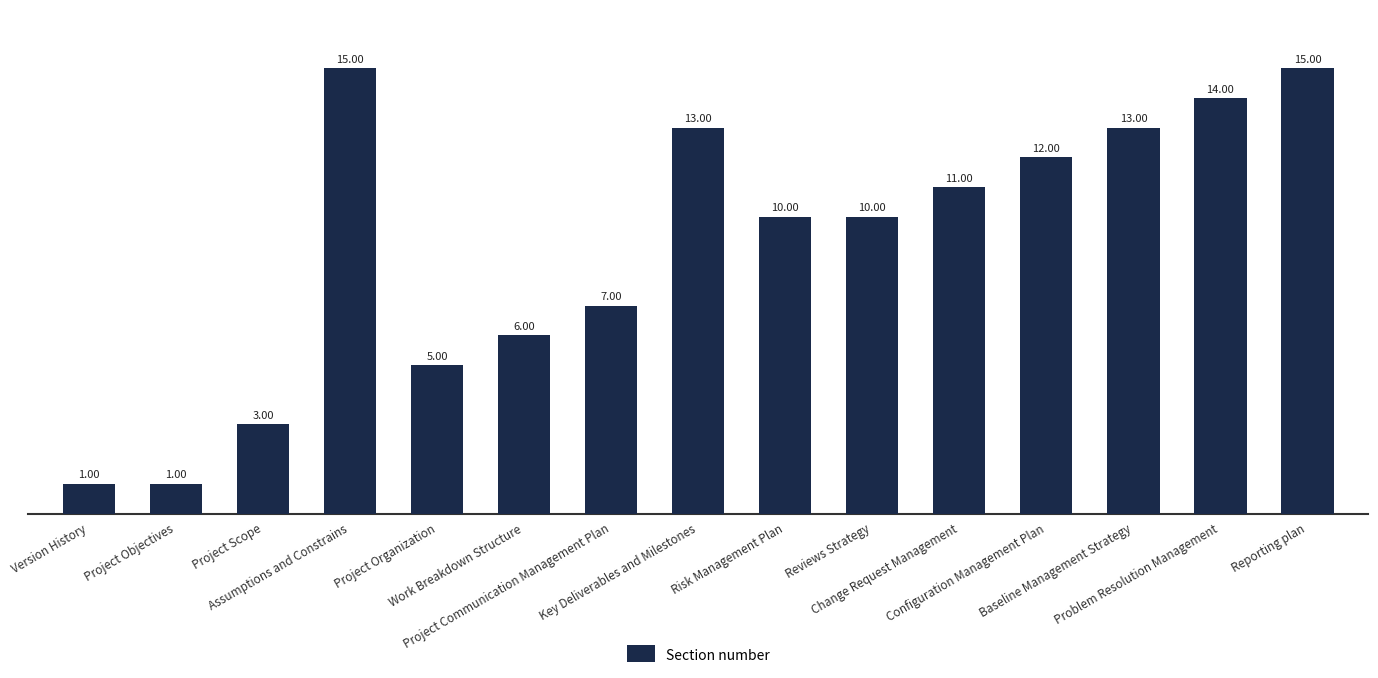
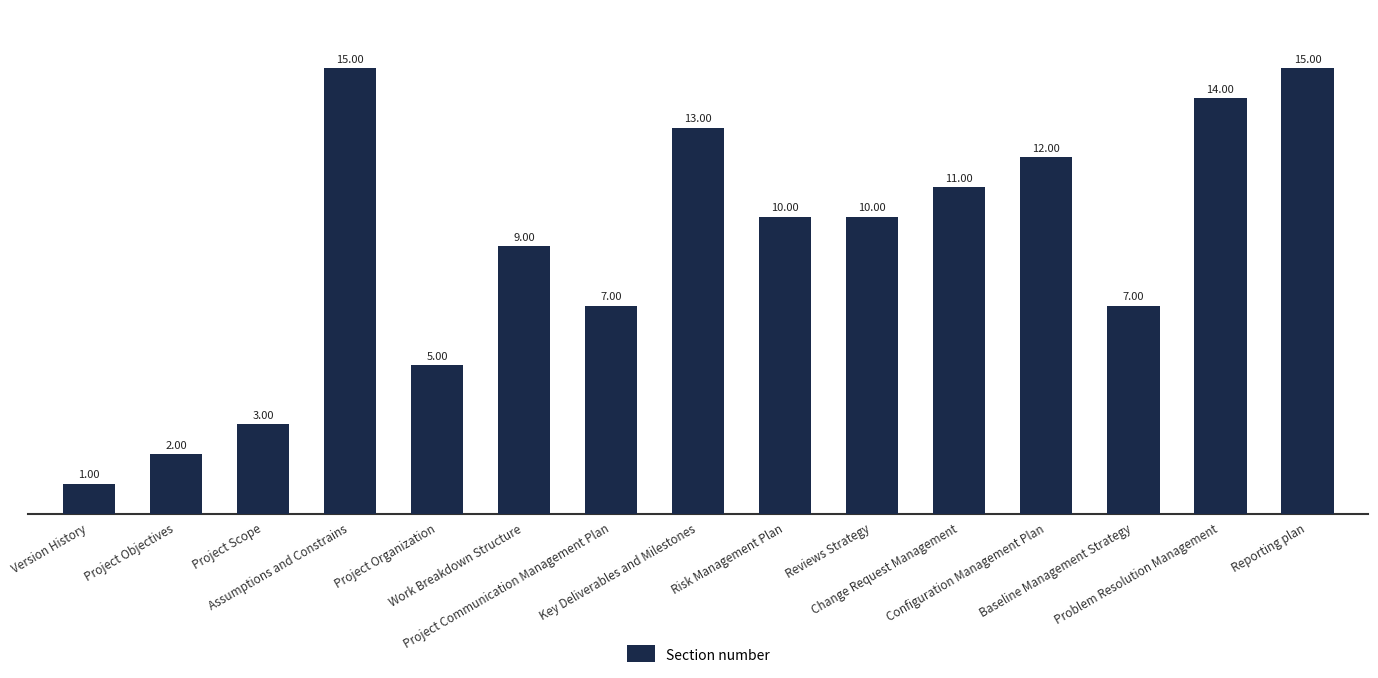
Project Objectives: 1.00 -> 2.00
Work Breakdown Structure: 6.00 -> 9.00
Baseline Management Strategy: 13.00 -> 7.00
